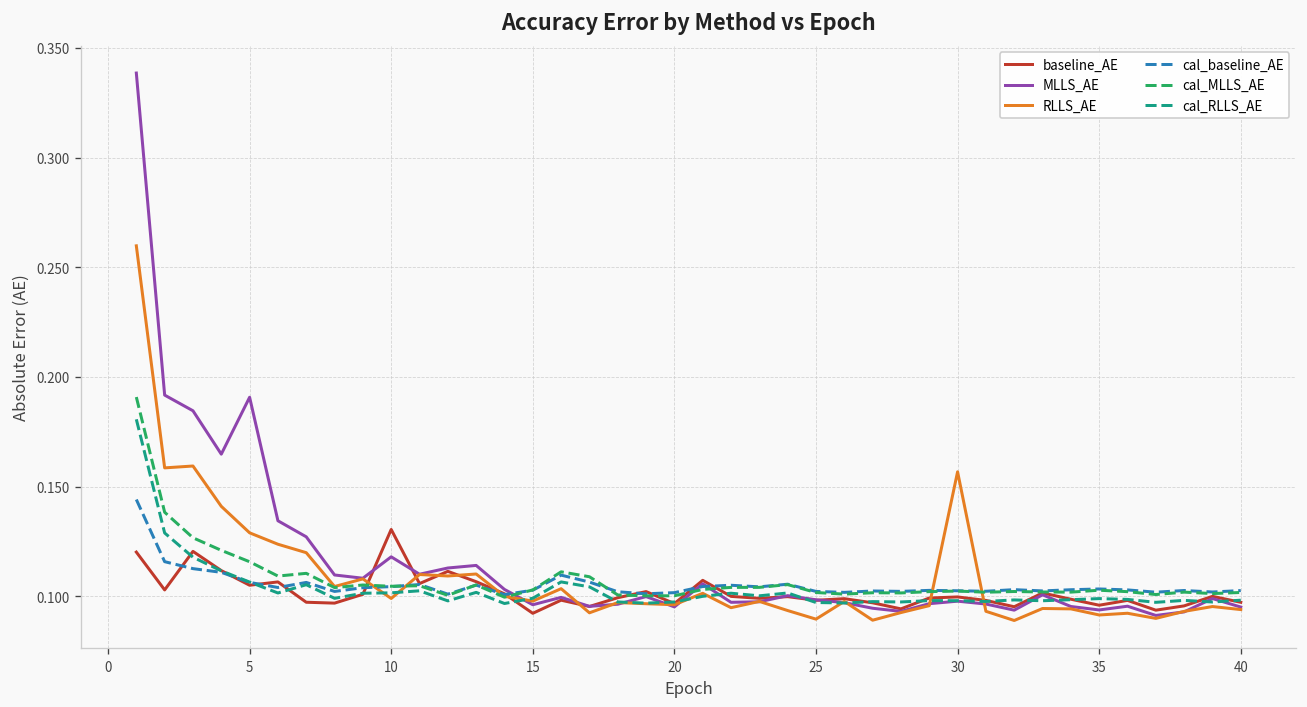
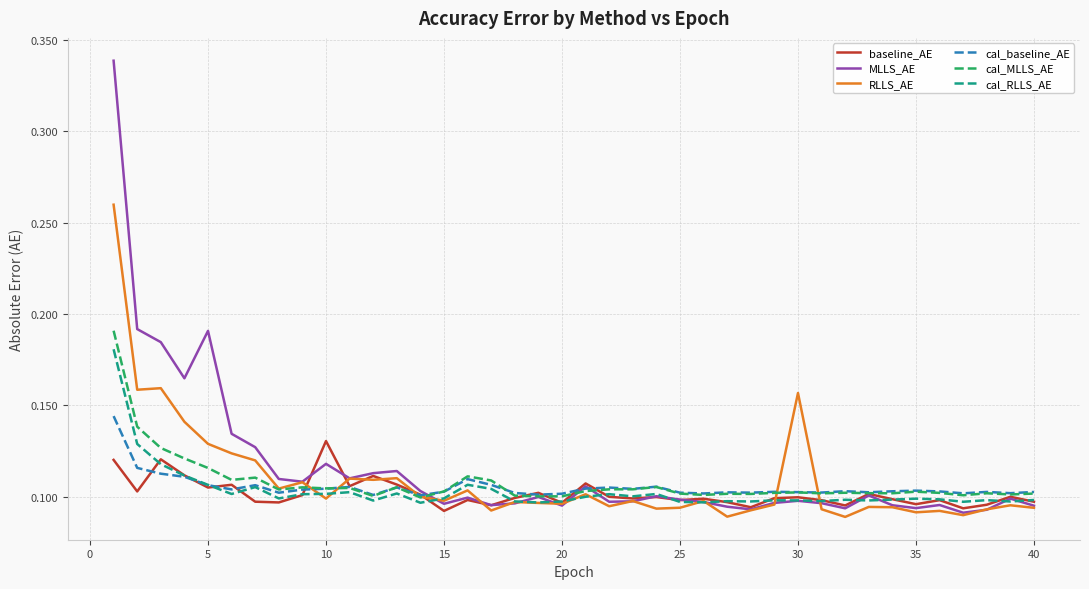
RLLS_AE, 25: 0.090 -> 0.094
